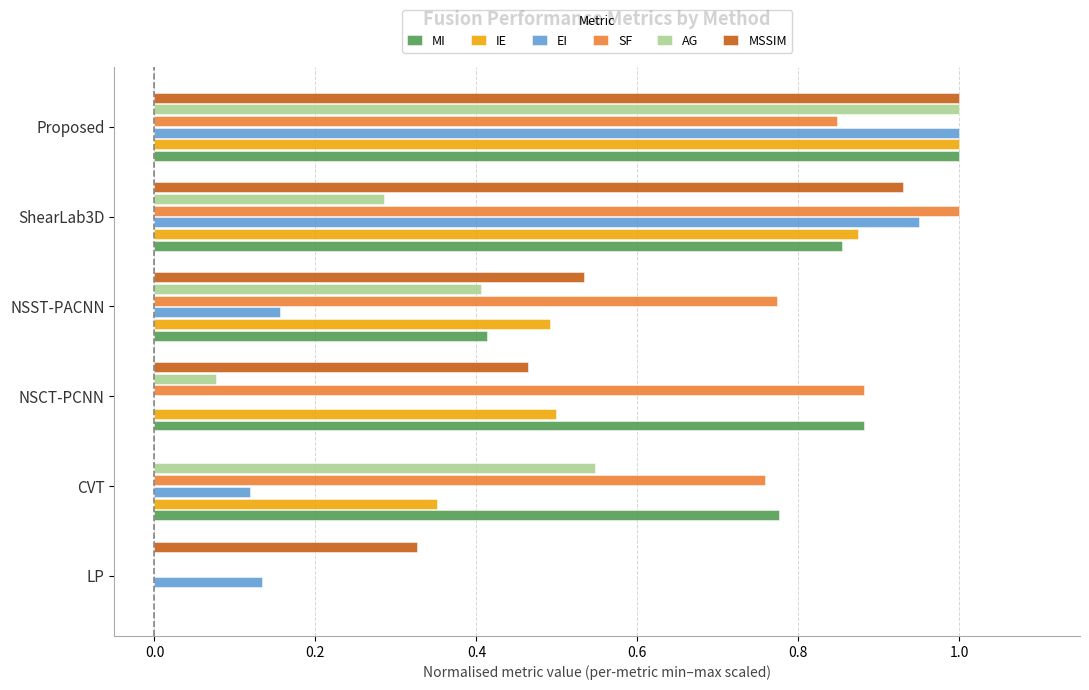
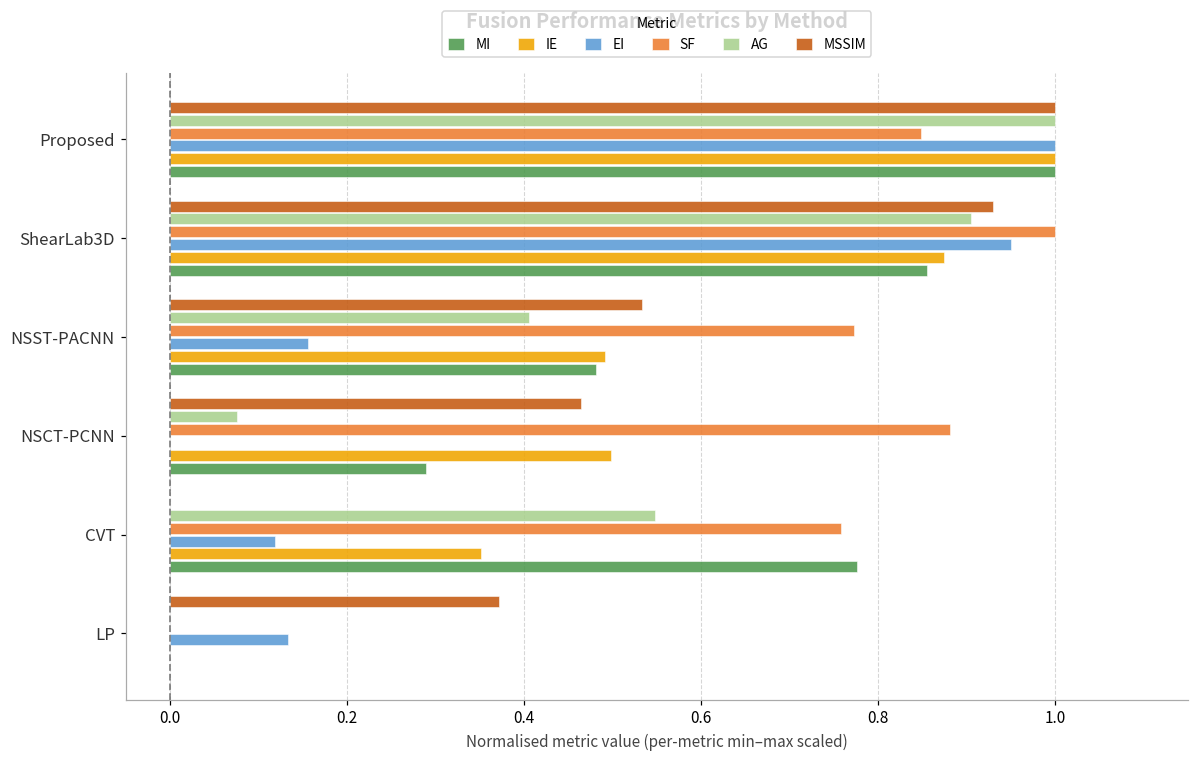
AG, ShearLab3D: 0.28 -> 0.90
MI, NSST-PACNN: 0.41 -> 0.48
MI, NSCT-PCNN: 0.88 -> 0.29
MSSIM, LP: 0.33 -> 0.37
